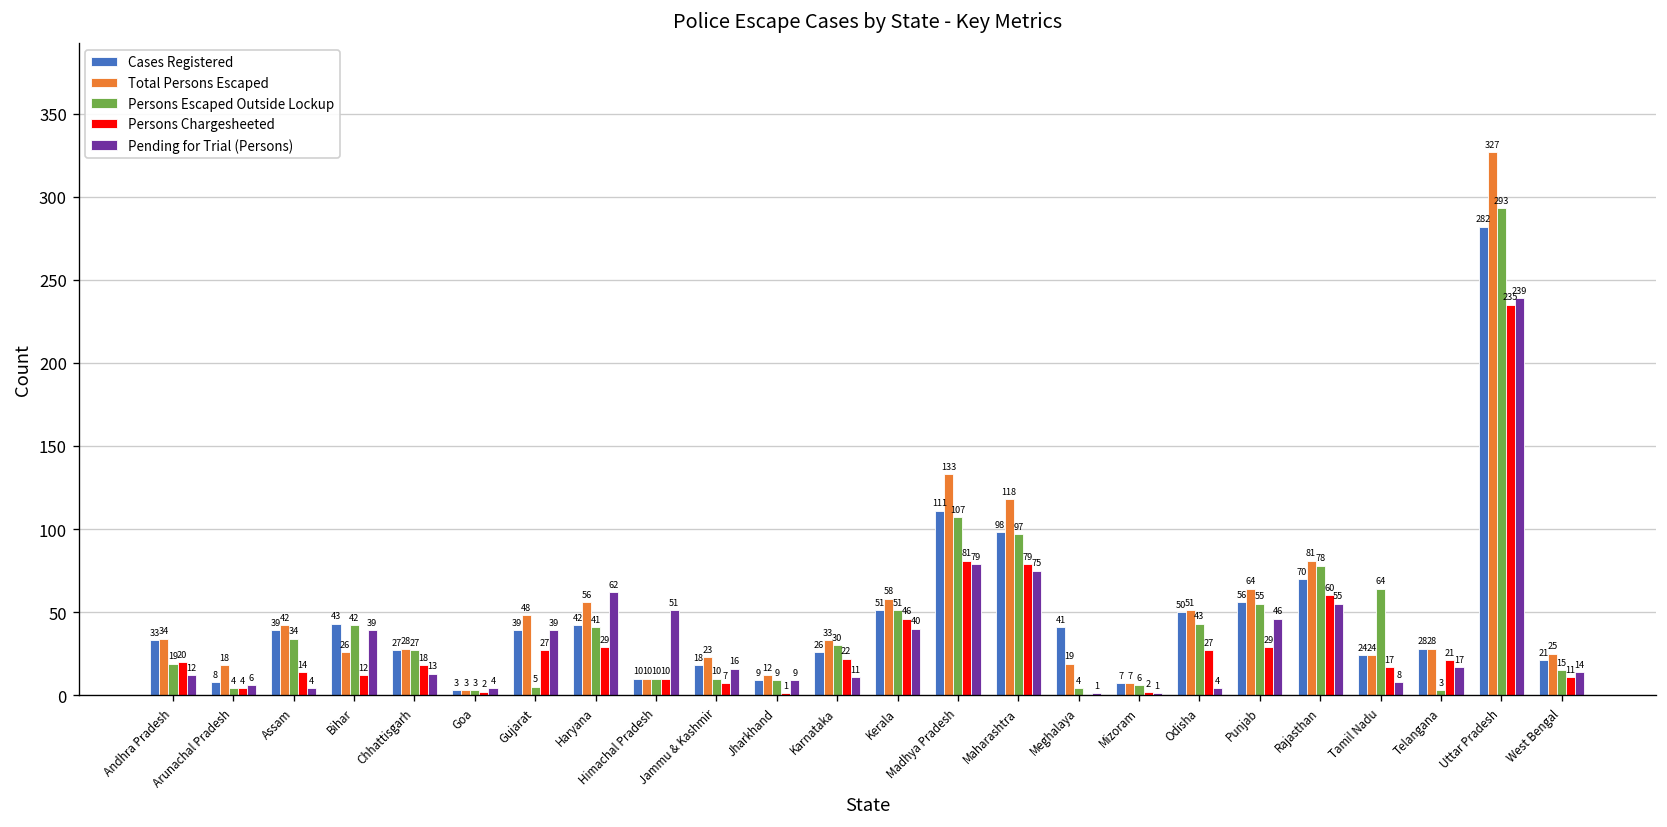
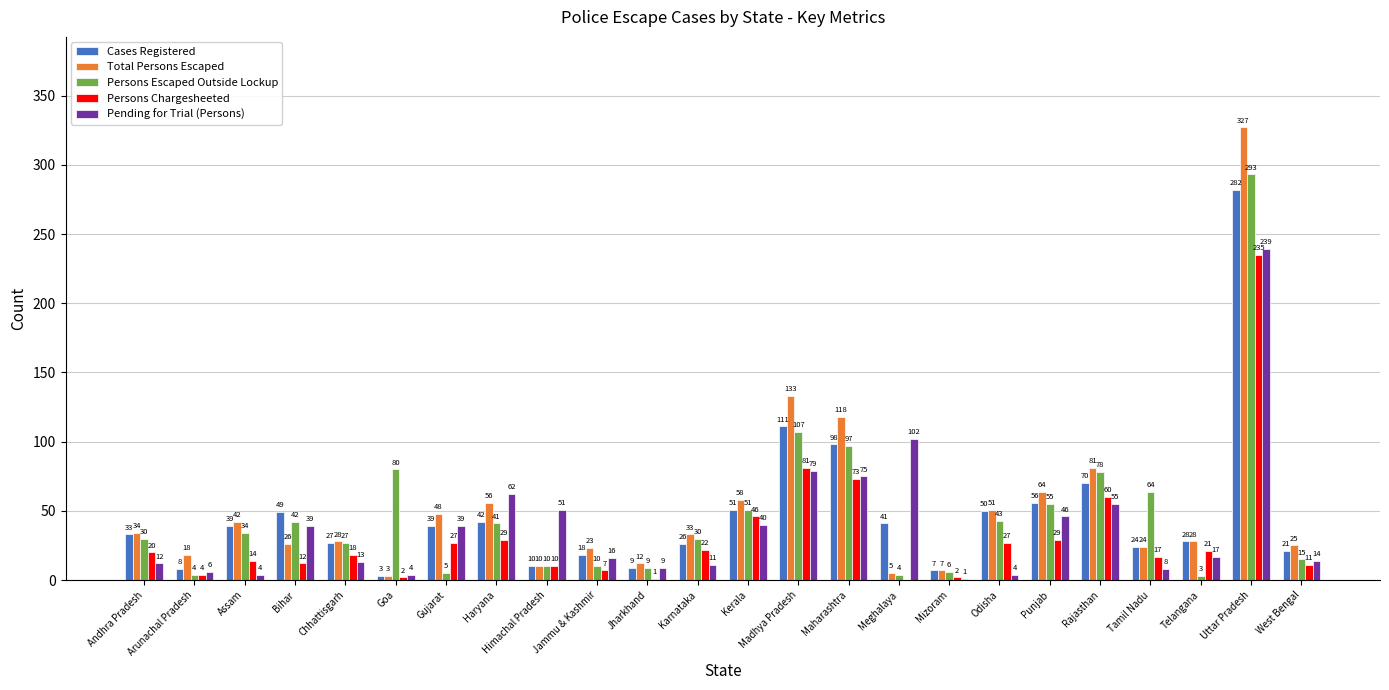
Persons Escaped Outside Lockup, Andhra Pradesh: 19 -> 30
Cases Registered, Bihar: 43 -> 49
Persons Escaped Outside Lockup, Goa: 3 -> 80
Persons Chargesheeted, Maharashtra: 79 -> 73
Total Persons Escaped, Meghalaya: 19 -> 5
Pending for Trial (Persons), Meghalaya: 1 -> 102
